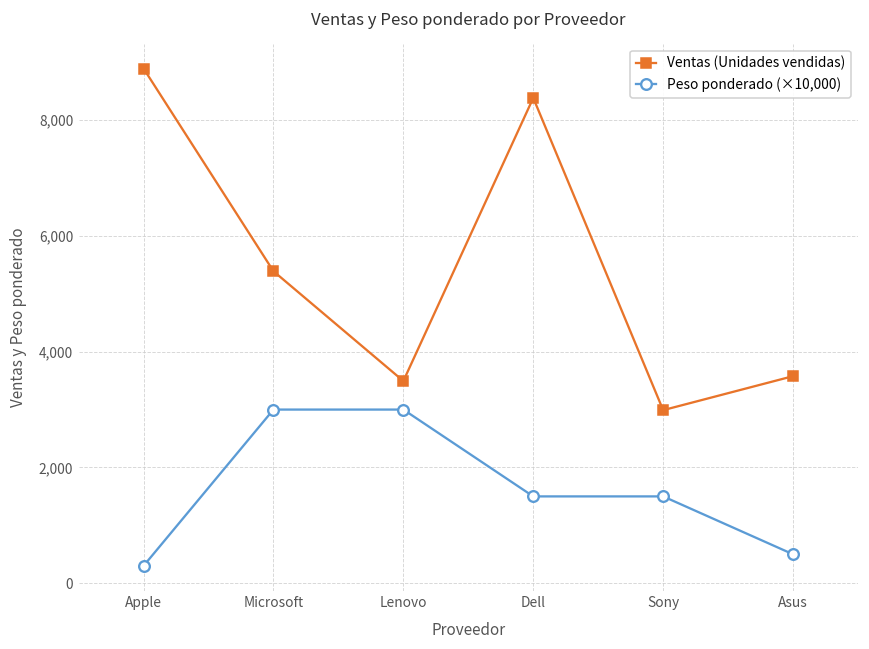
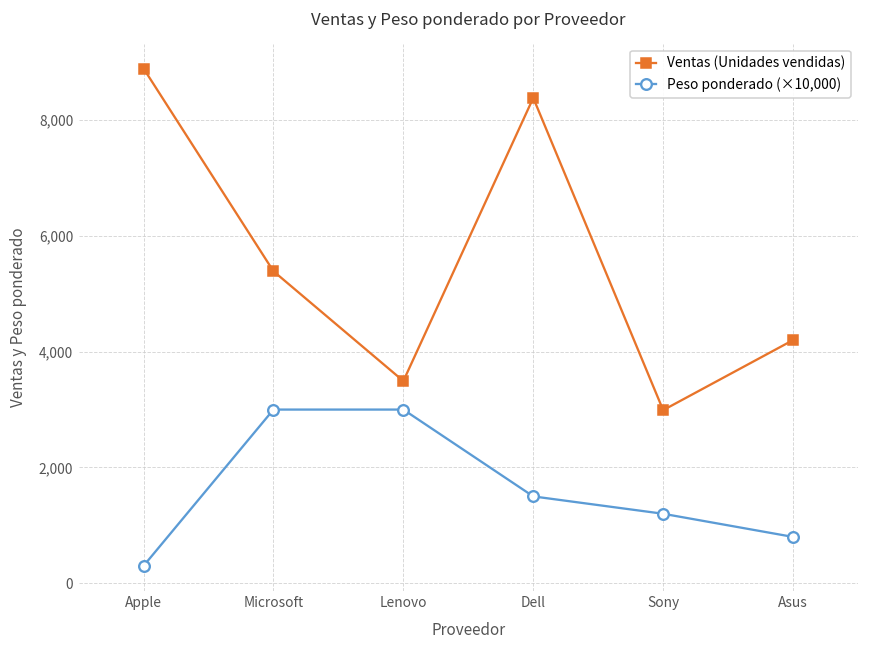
Peso ponderado (×10,000), Sony: 1,500 -> 1,200
Ventas (Unidades vendidas), Asus: 3,600 -> 4,200
Peso ponderado (×10,000), Asus: 500 -> 800
